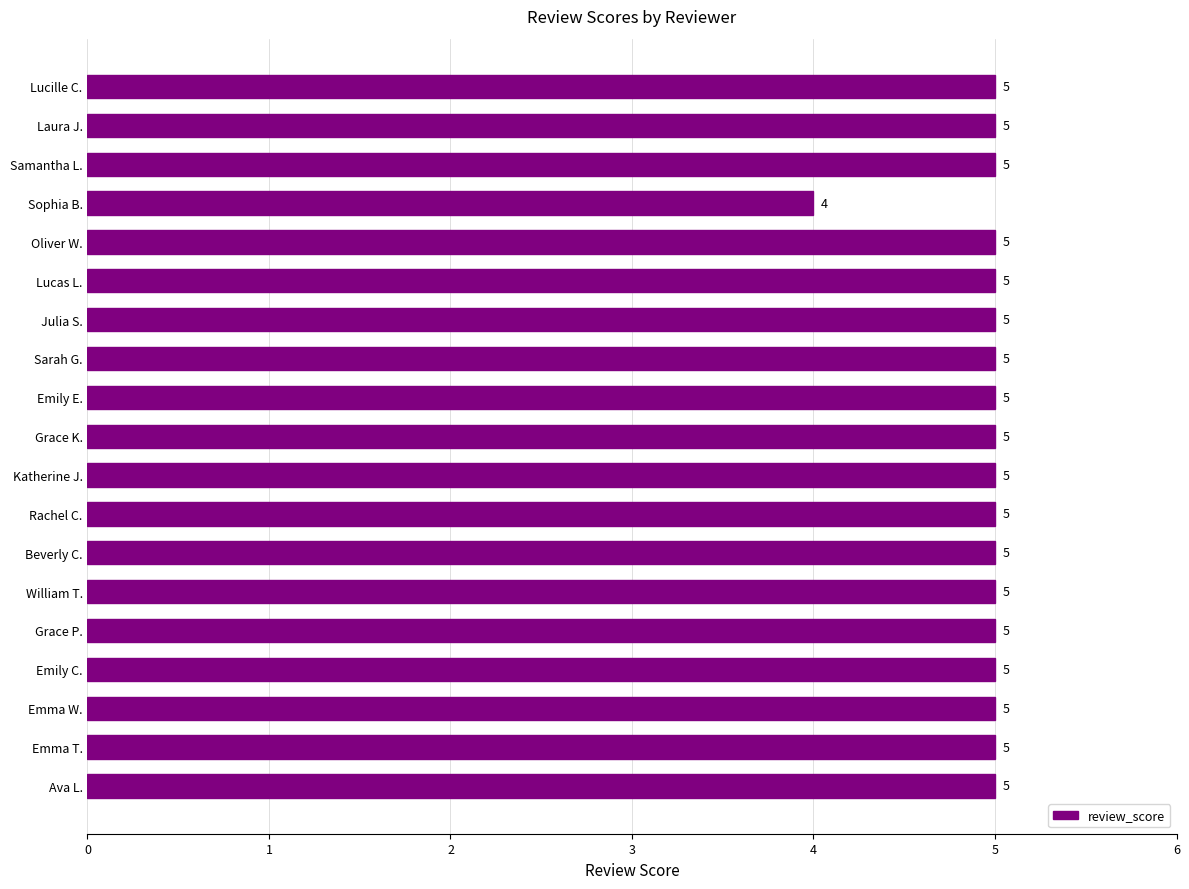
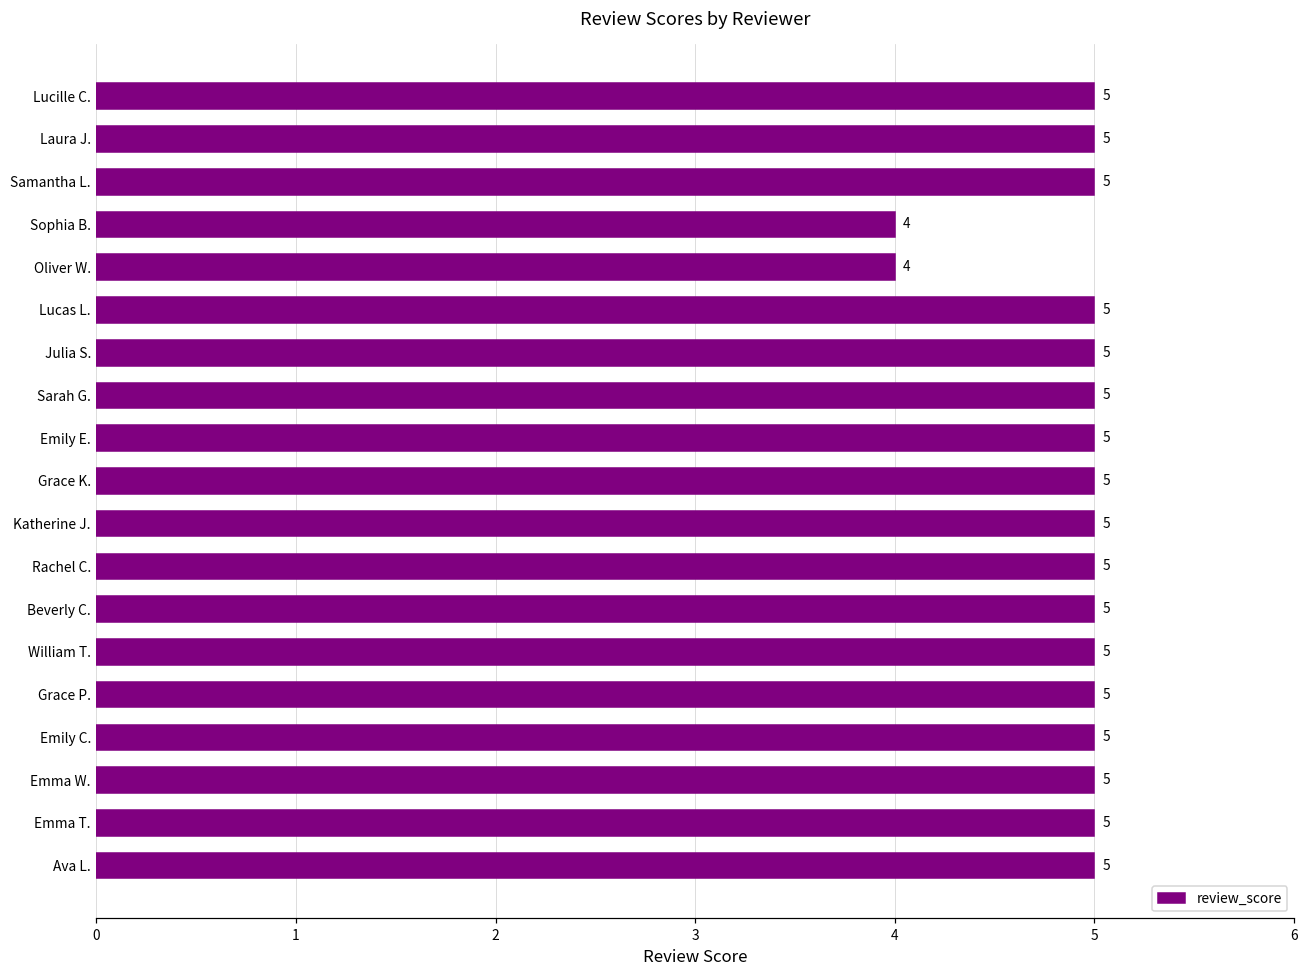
Oliver W.: 5 -> 4
